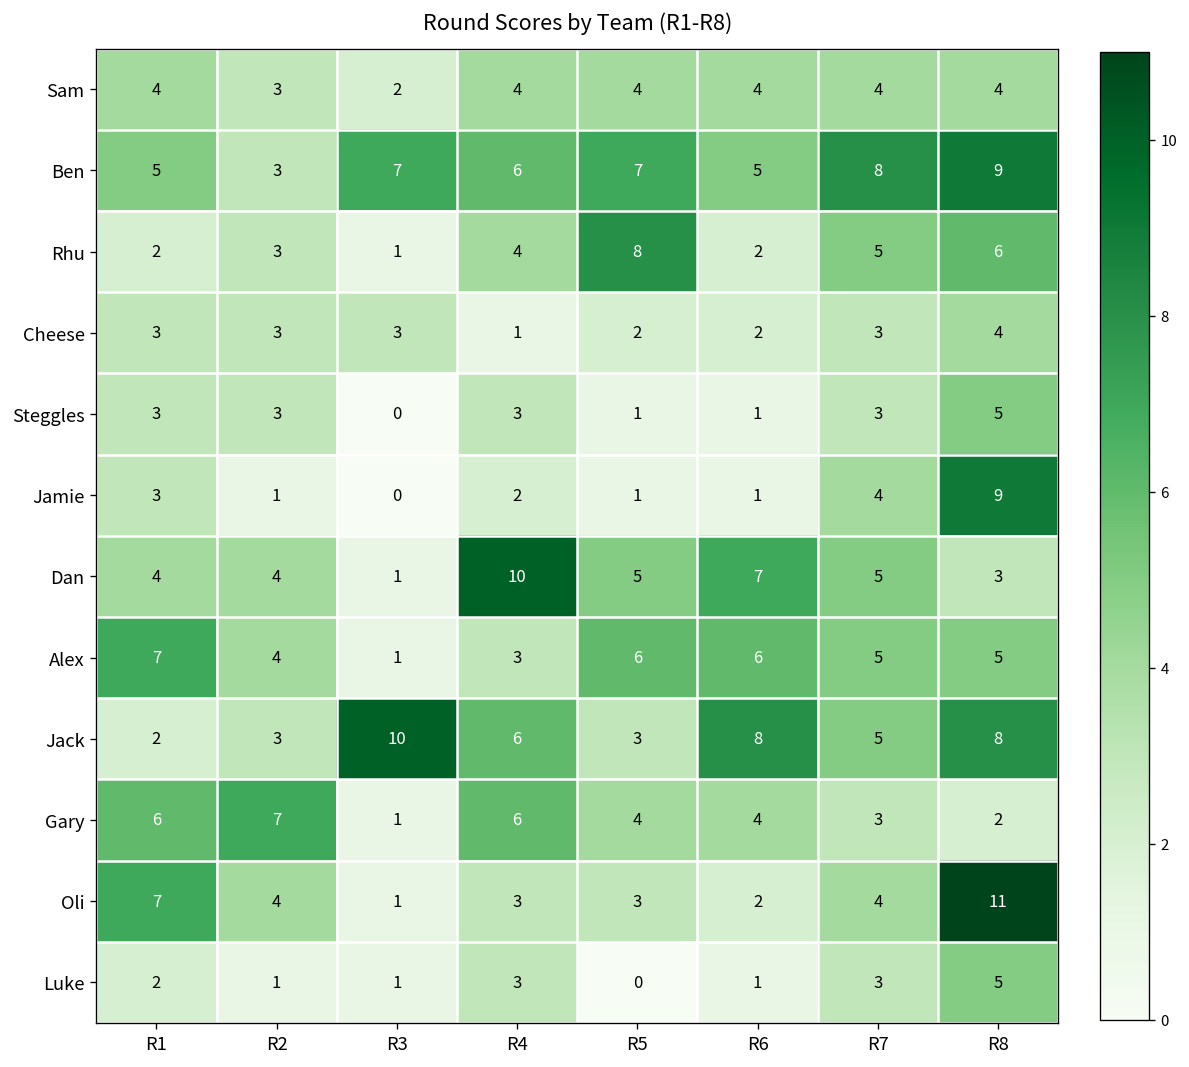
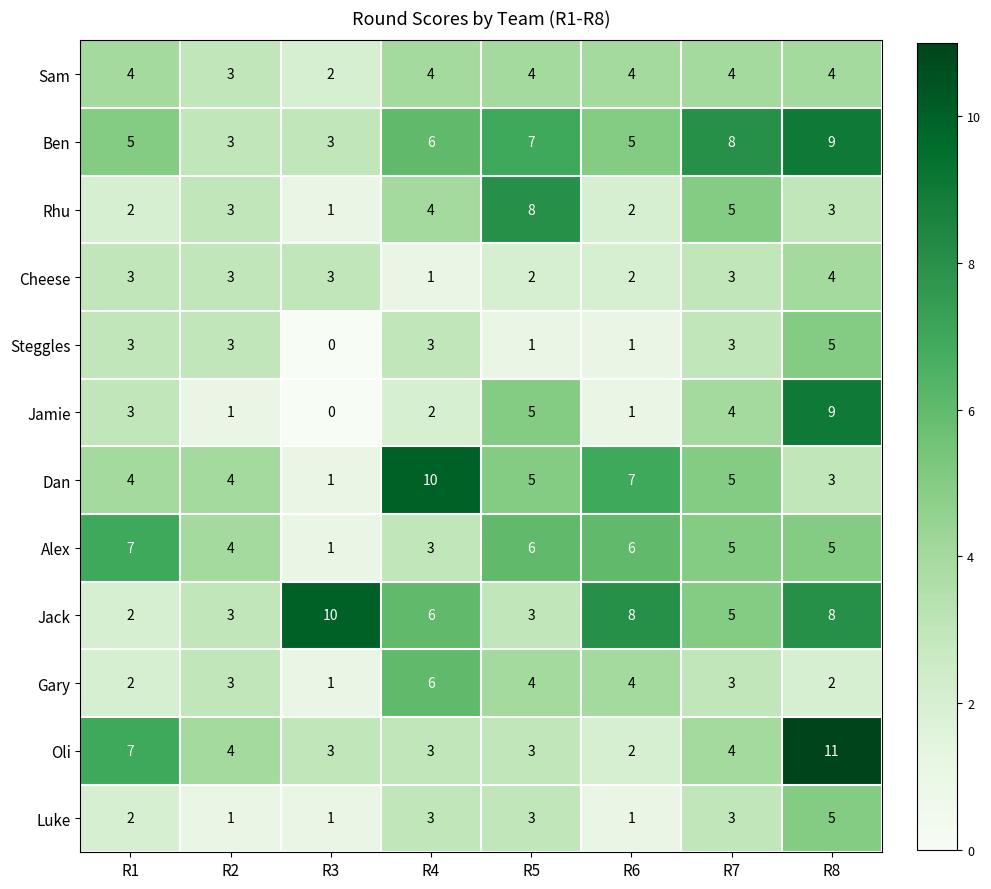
Ben, R3: 7 -> 3
Rhu, R8: 6 -> 3
Jamie, R5: 1 -> 5
Gary, R1: 6 -> 2
Gary, R2: 7 -> 3
Oli, R3: 1 -> 3
Luke, R5: 0 -> 3
